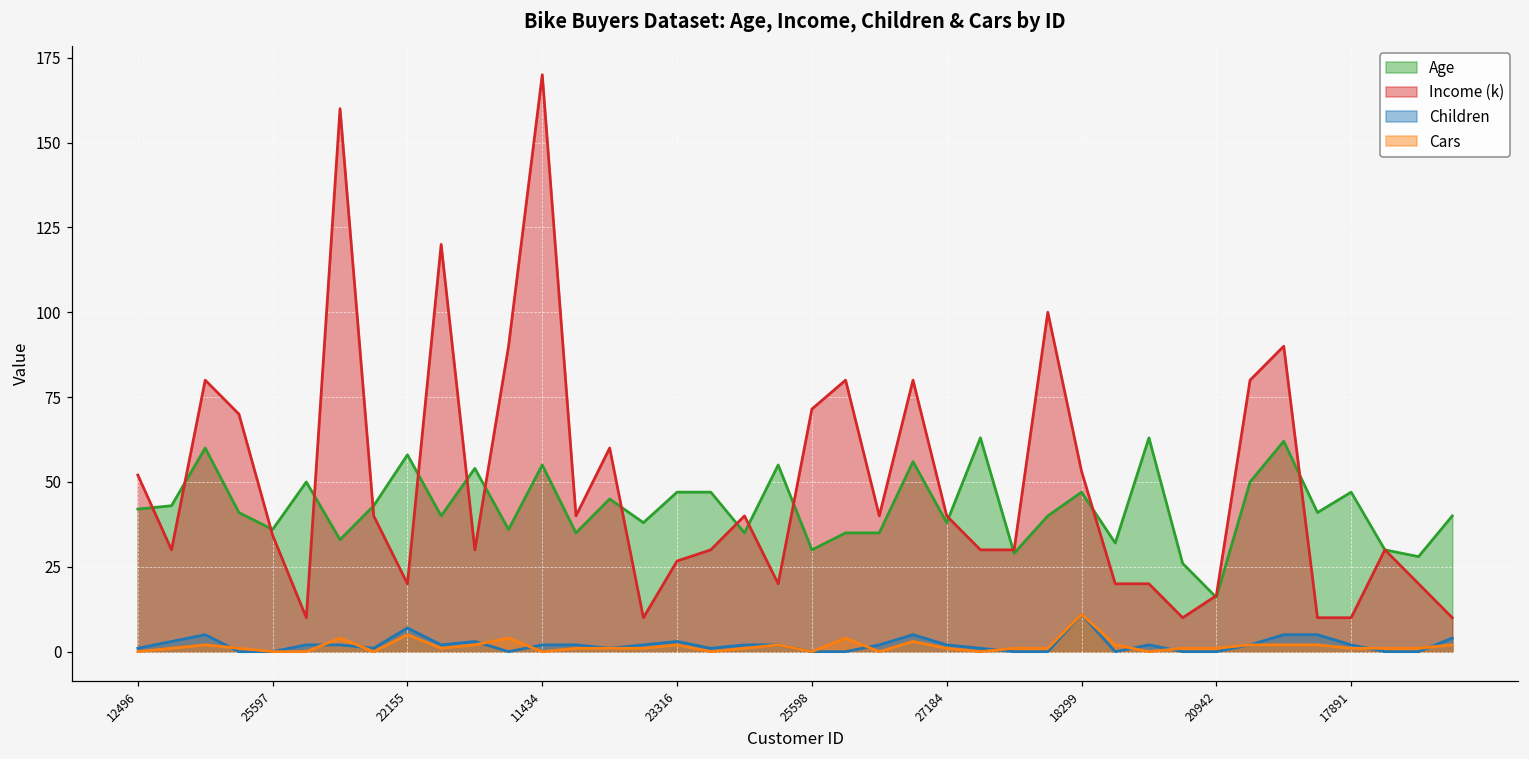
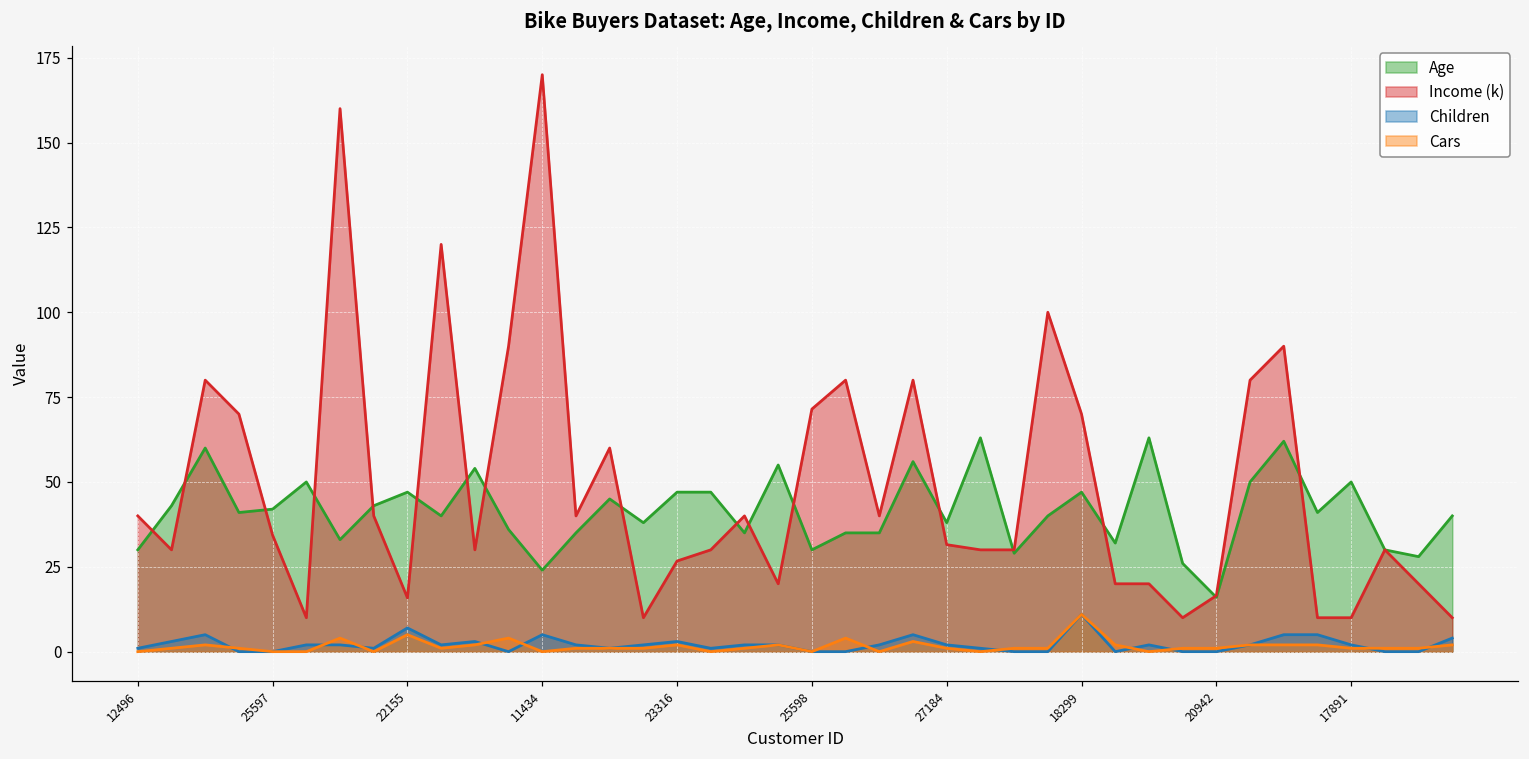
Age, 12496: 42 -> 30
Income (k), 12496: 52 -> 40
Age, 25597: 36 -> 42
Age, 22155: 58 -> 47
Income (k), 22155: 20 -> 16
Age, 11434: 55 -> 24
Children, 11434: 2 -> 5
Income (k), 27184: 40 -> 32
Income (k), 18299: 53 -> 70
Age, 17891: 47 -> 50
